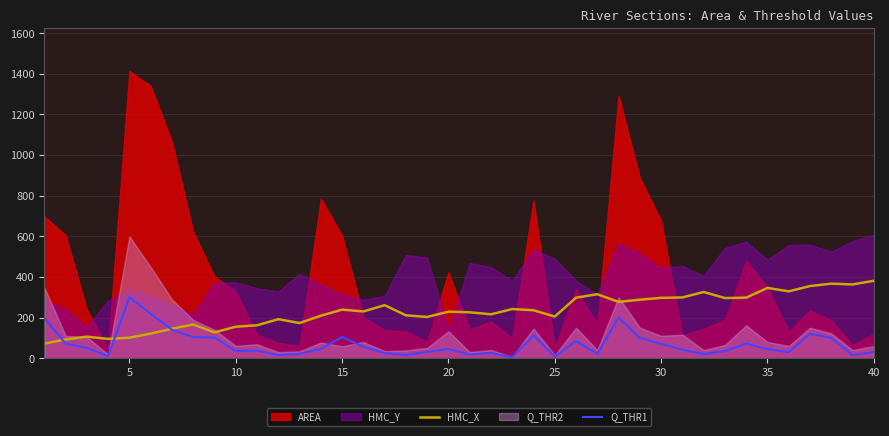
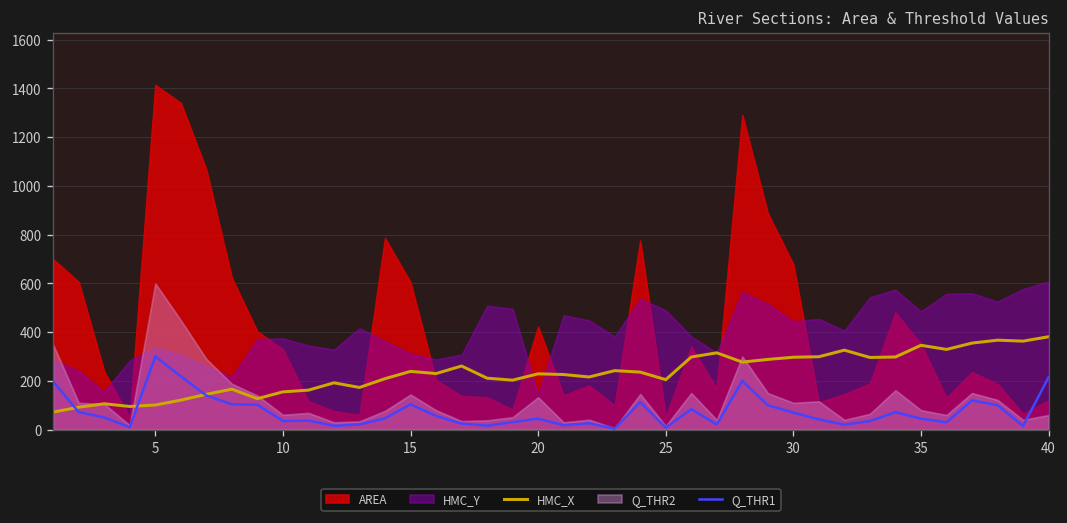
Q_THR2, 15: 60 -> 140
Q_THR1, 40: 30 -> 210
